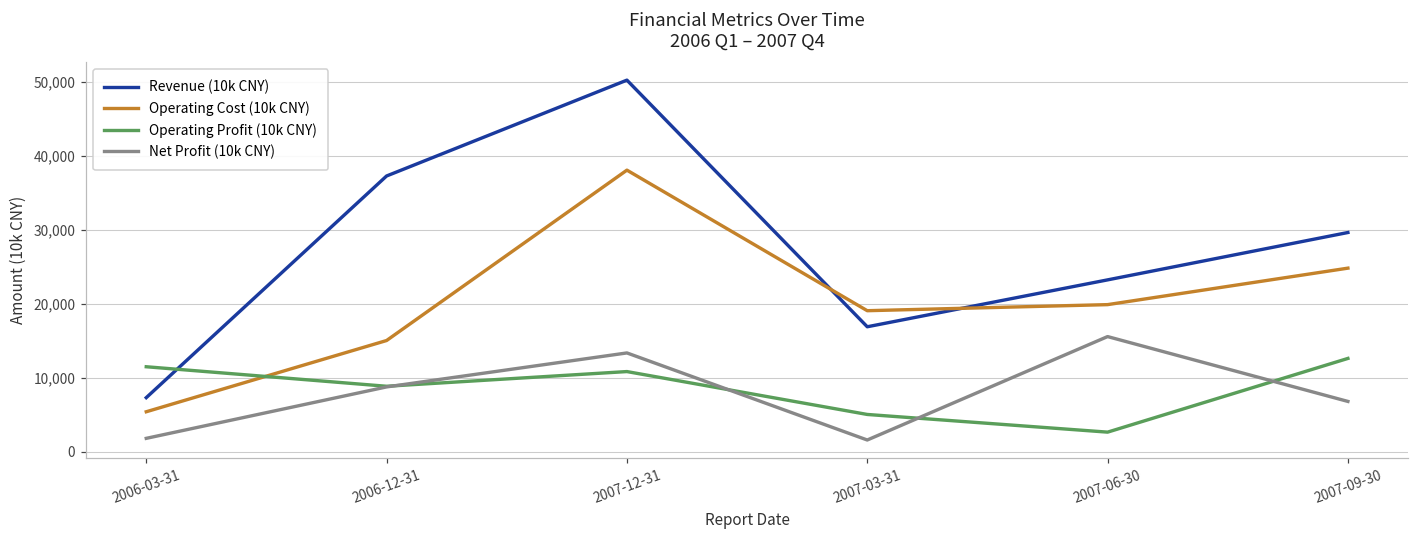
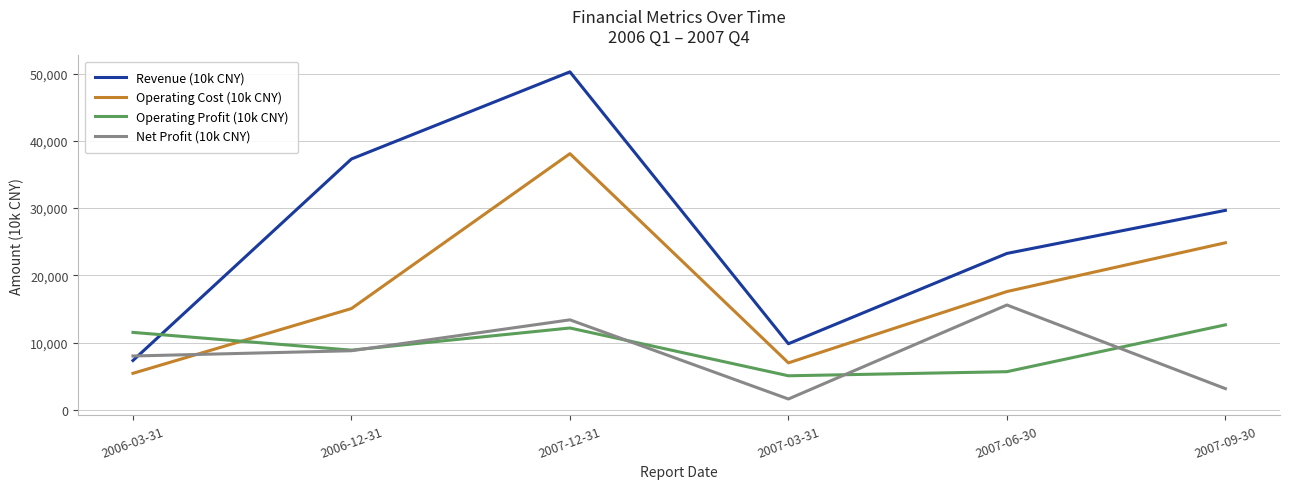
Net Profit (10k CNY), 2006-03-31: 2,000 -> 8,000
Operating Profit (10k CNY), 2007-12-31: 11,000 -> 12,000
Revenue (10k CNY), 2007-03-31: 17,000 -> 10,000
Operating Cost (10k CNY), 2007-03-31: 19,000 -> 7,000
Operating Cost (10k CNY), 2007-06-30: 20,000 -> 18,000
Operating Profit (10k CNY), 2007-06-30: 3,000 -> 6,000
Net Profit (10k CNY), 2007-09-30: 7,000 -> 3,000
